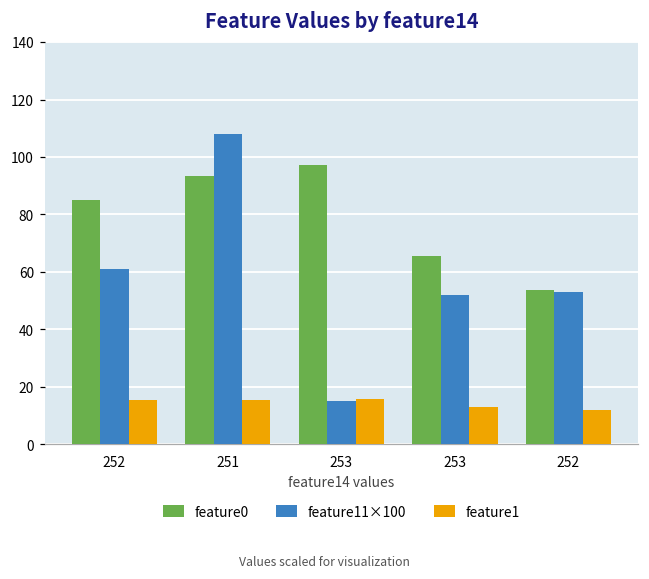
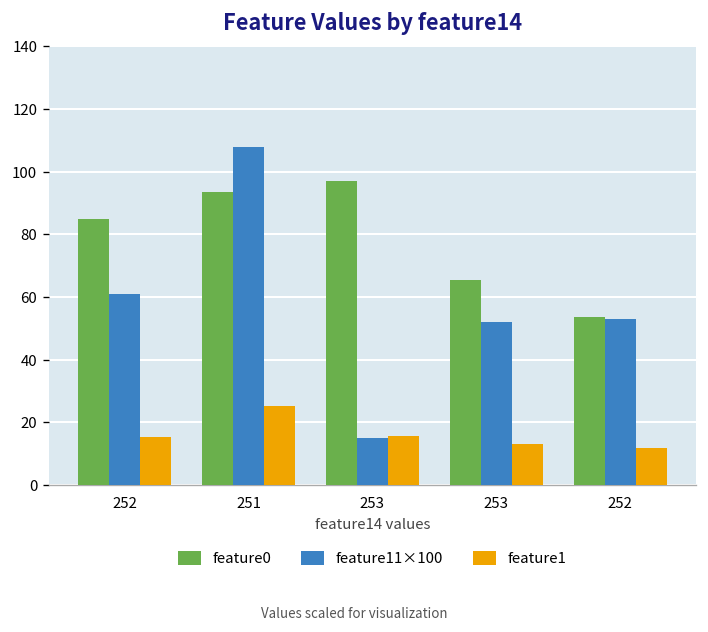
feature1, 251: 16 -> 25
